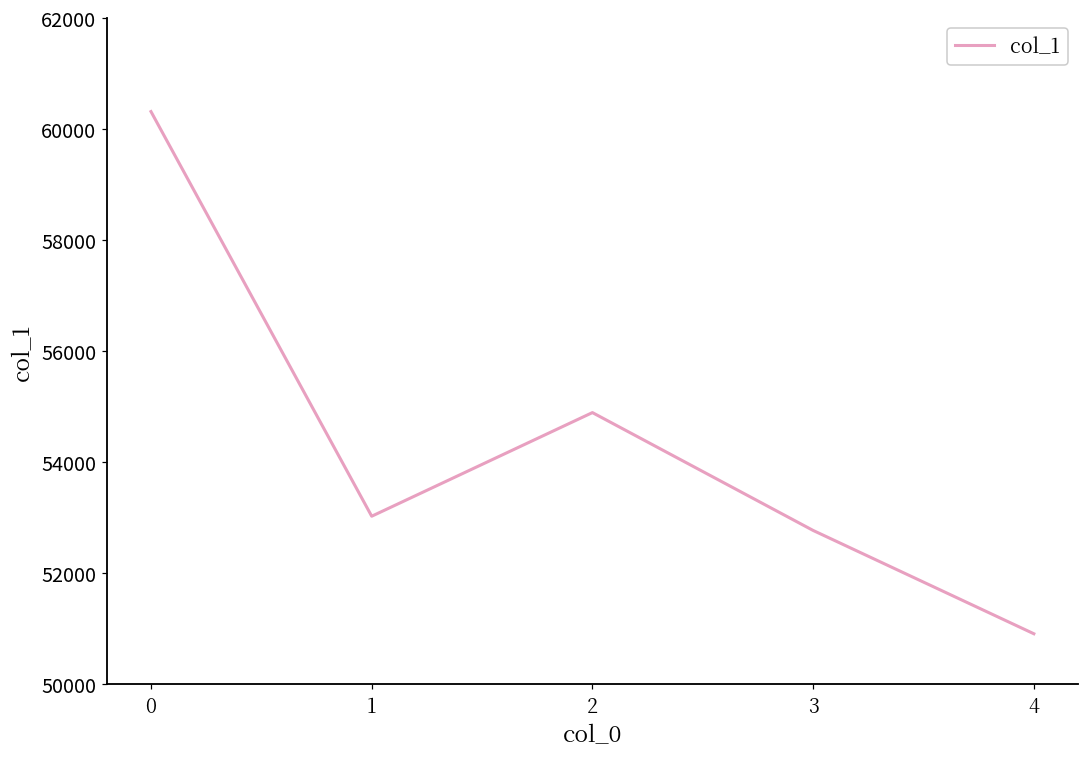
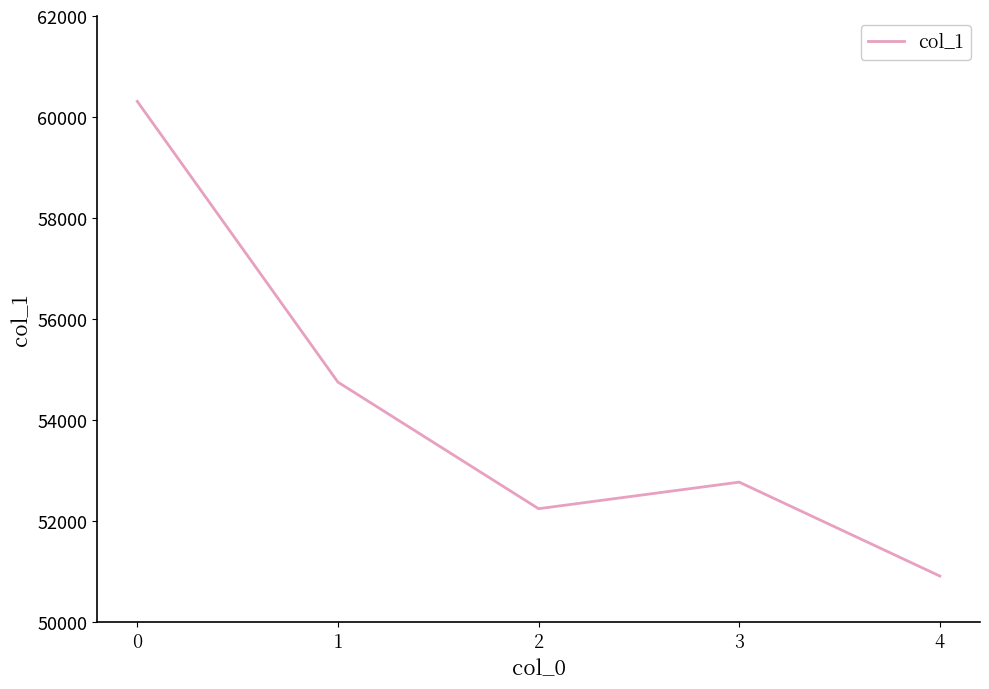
1: 53000 -> 54700
2: 54900 -> 52200
